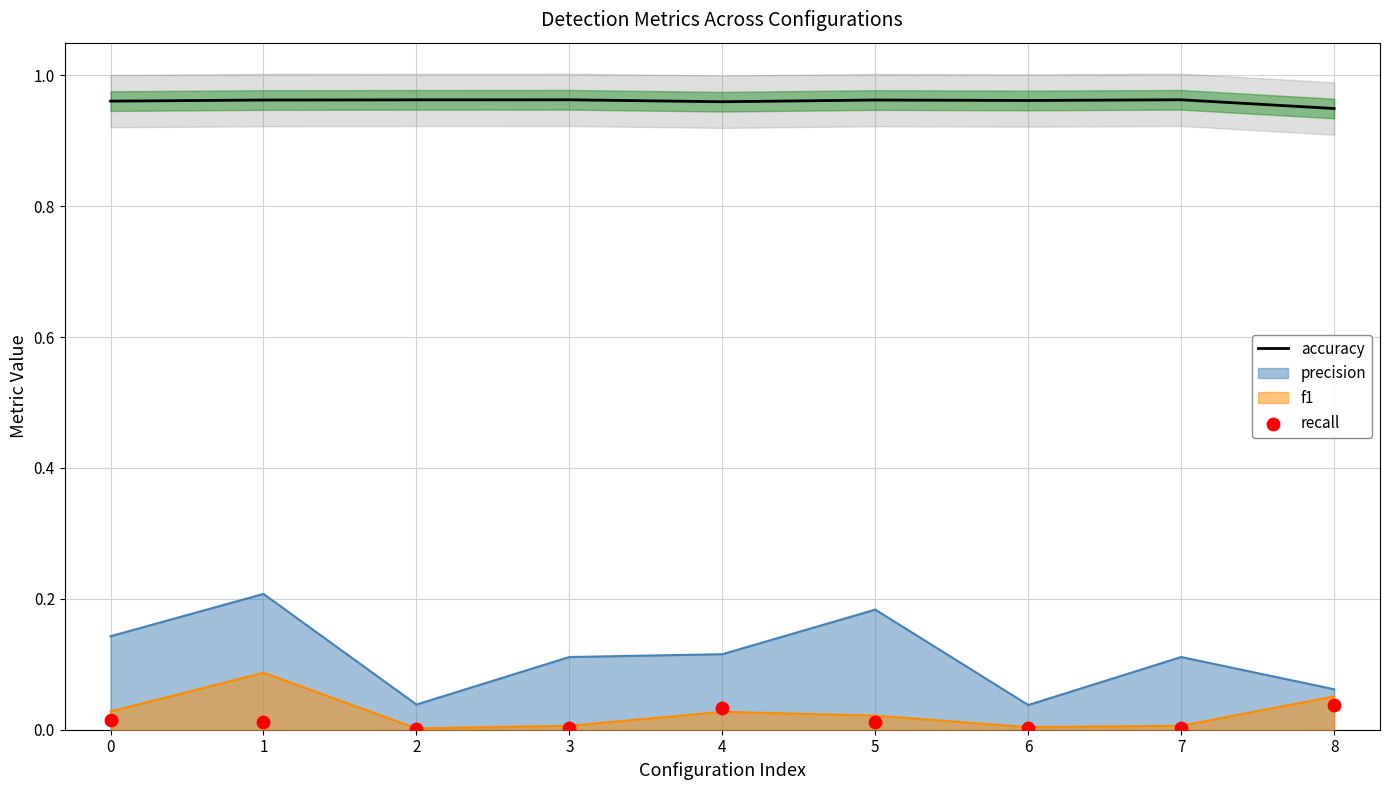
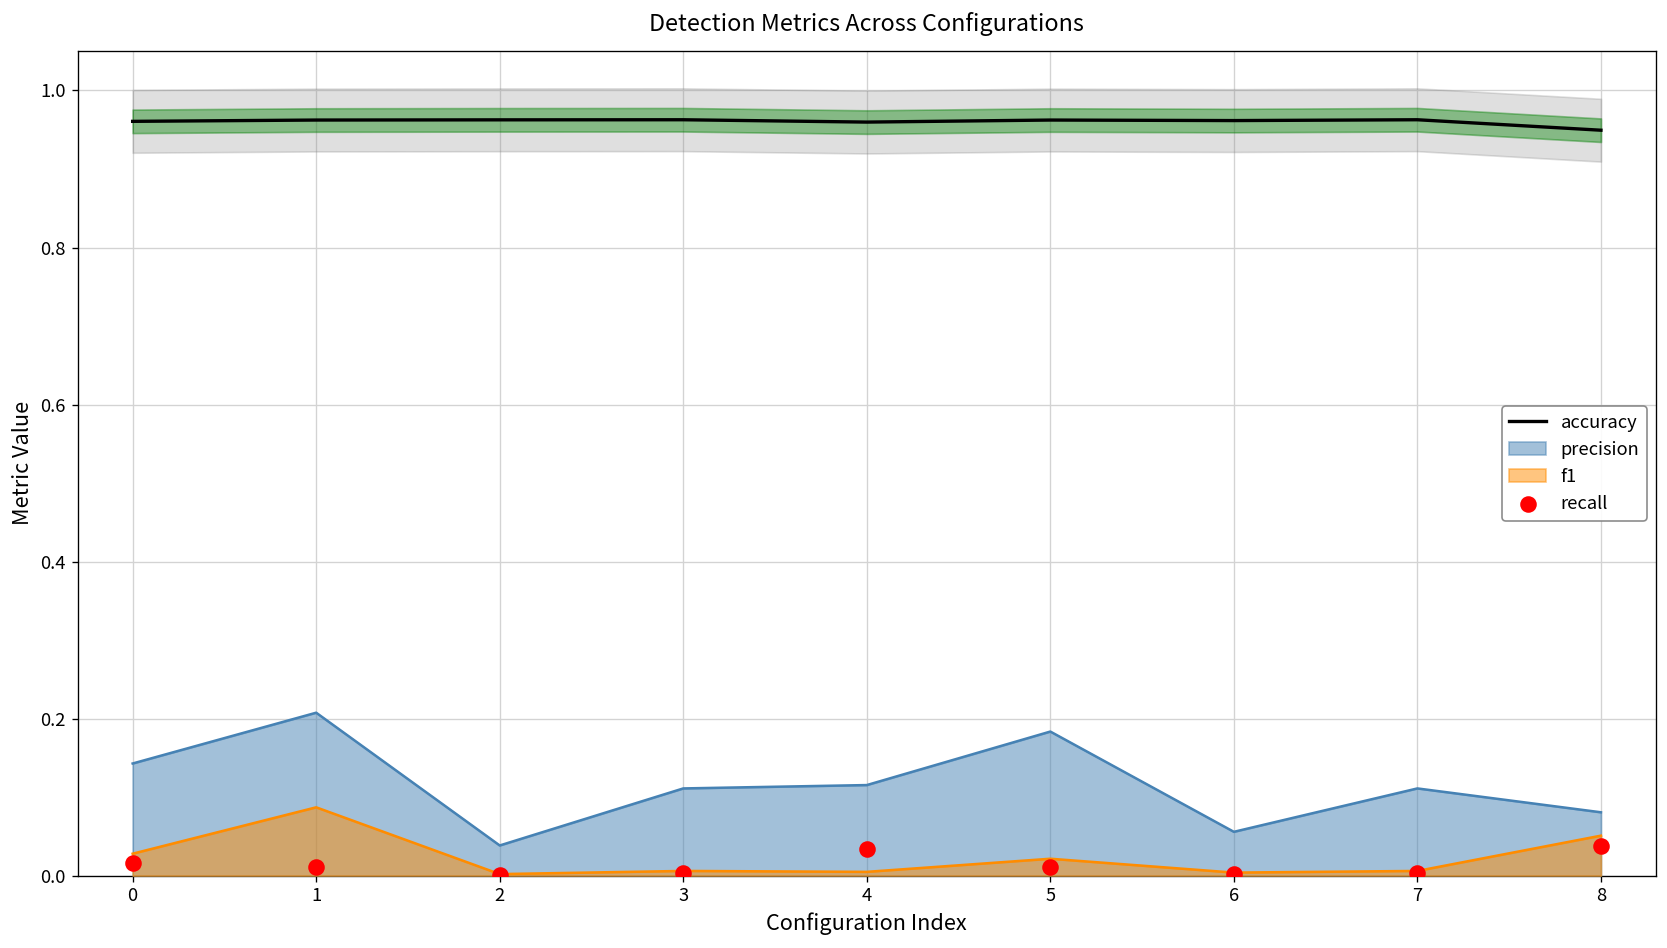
f1, 4: 0.03 -> 0.00
precision, 6: 0.04 -> 0.06
precision, 8: 0.06 -> 0.08
